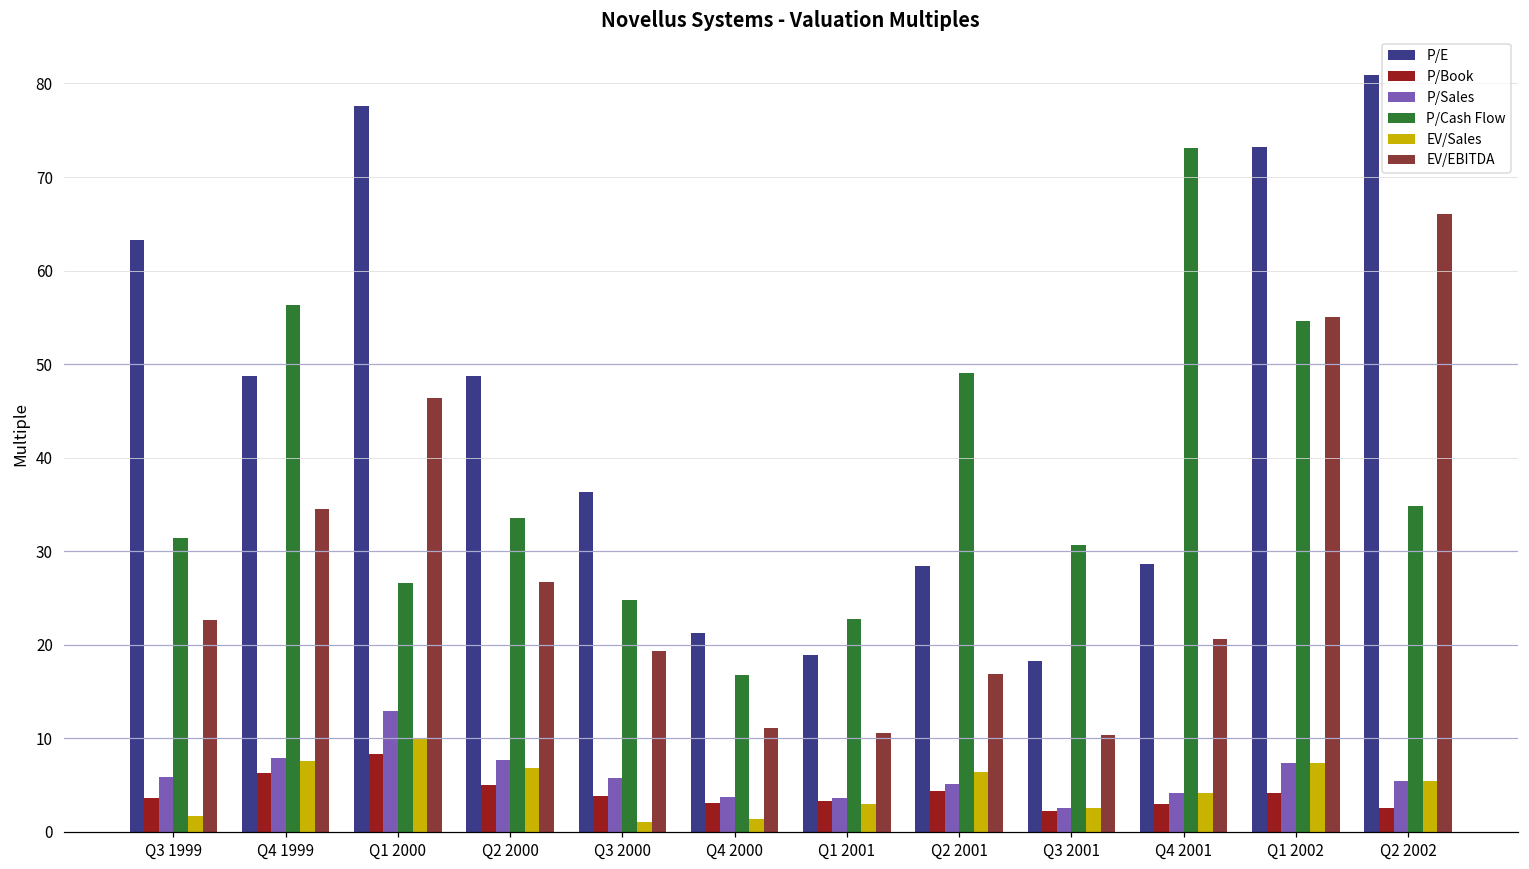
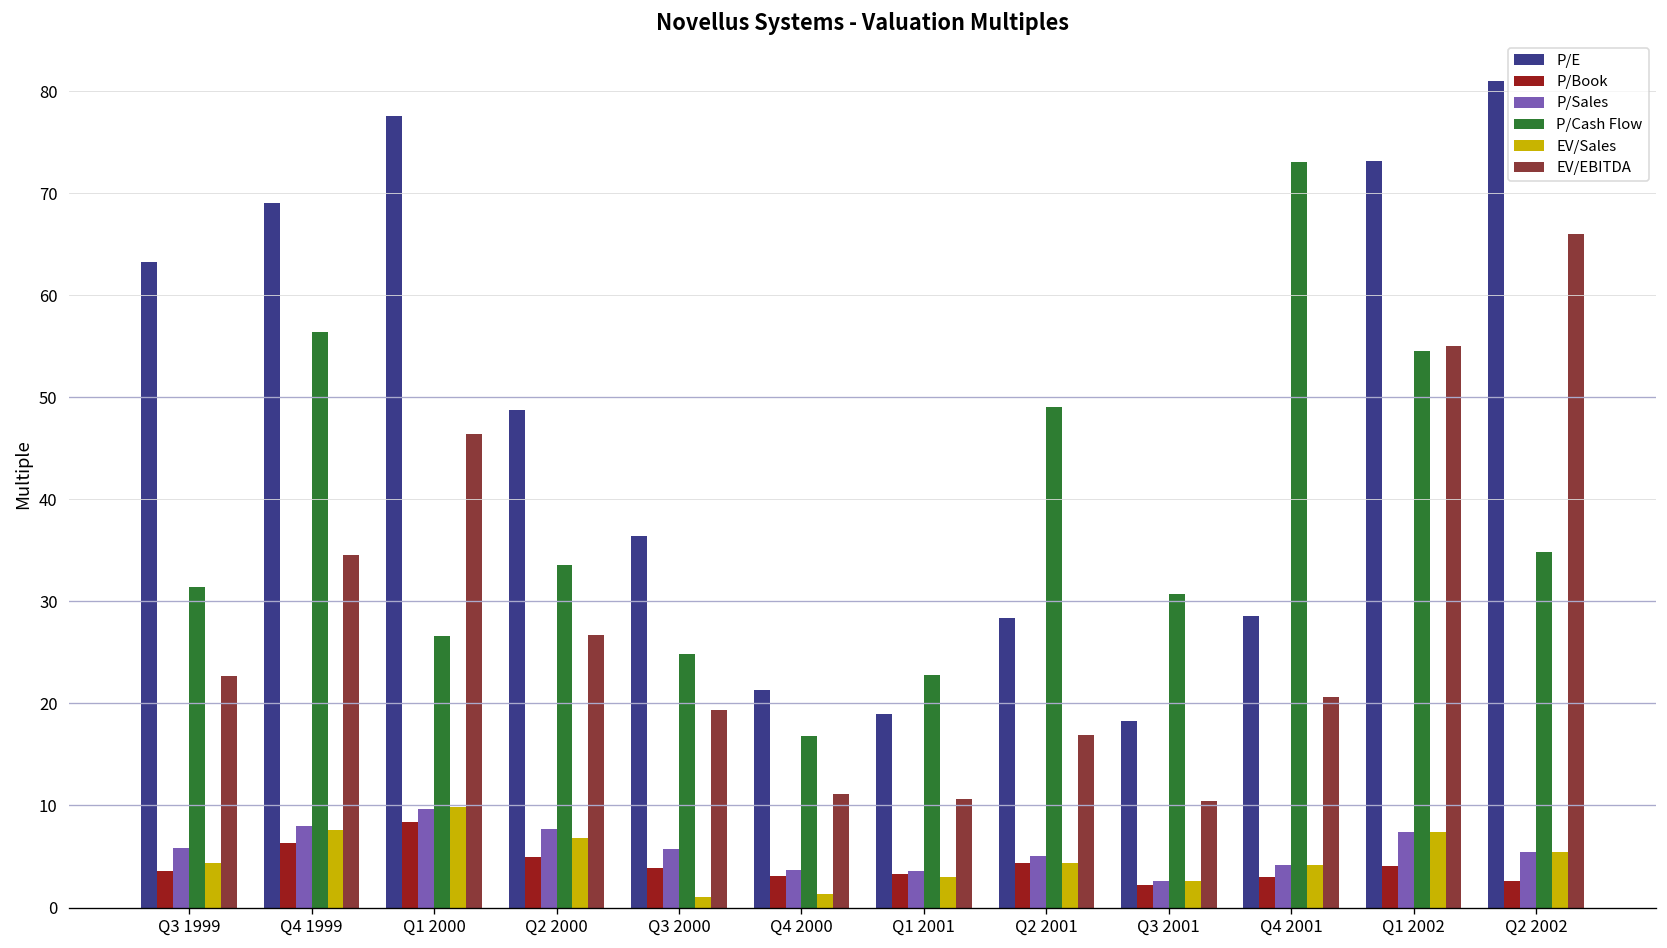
EV/Sales, Q3 1999: 2 -> 4
P/E, Q4 1999: 49 -> 69
P/Sales, Q1 2000: 13 -> 10
EV/Sales, Q2 2001: 6 -> 4
